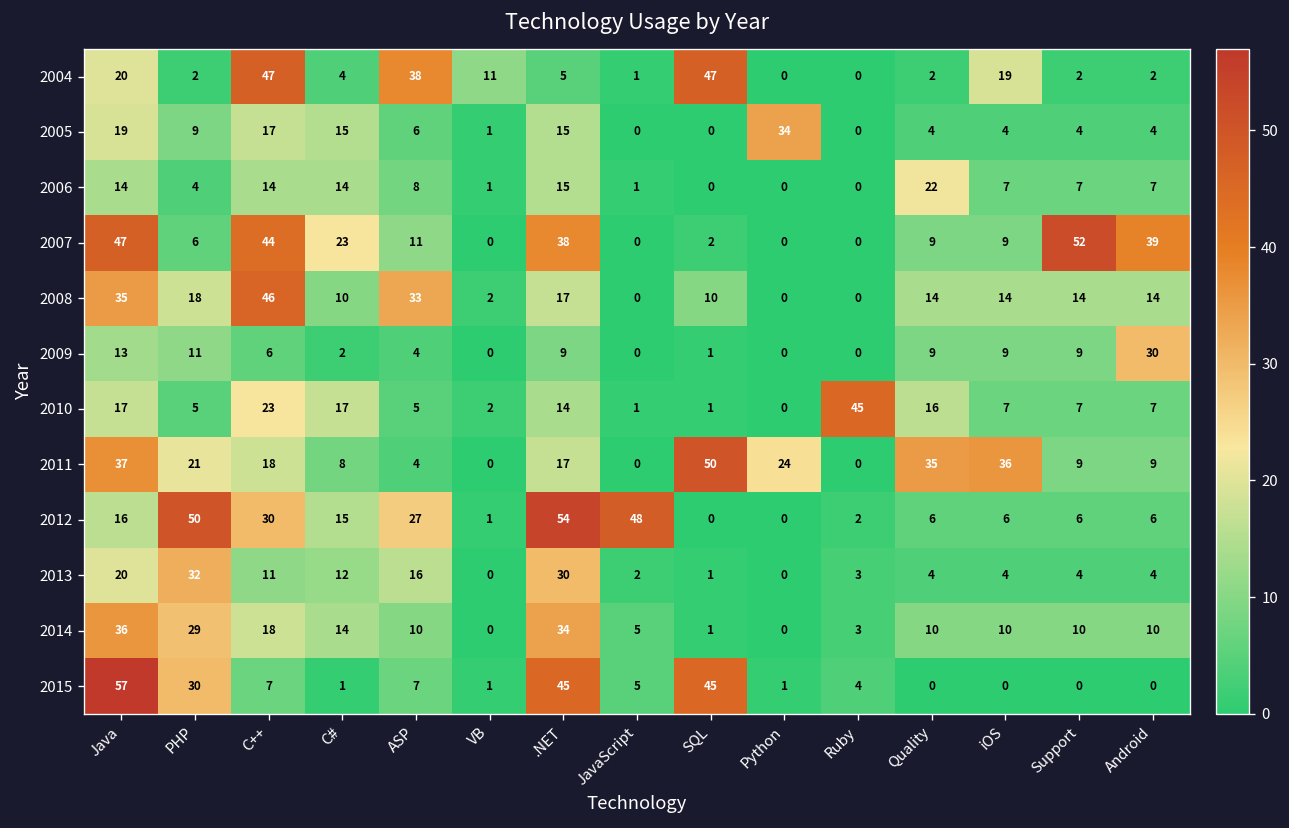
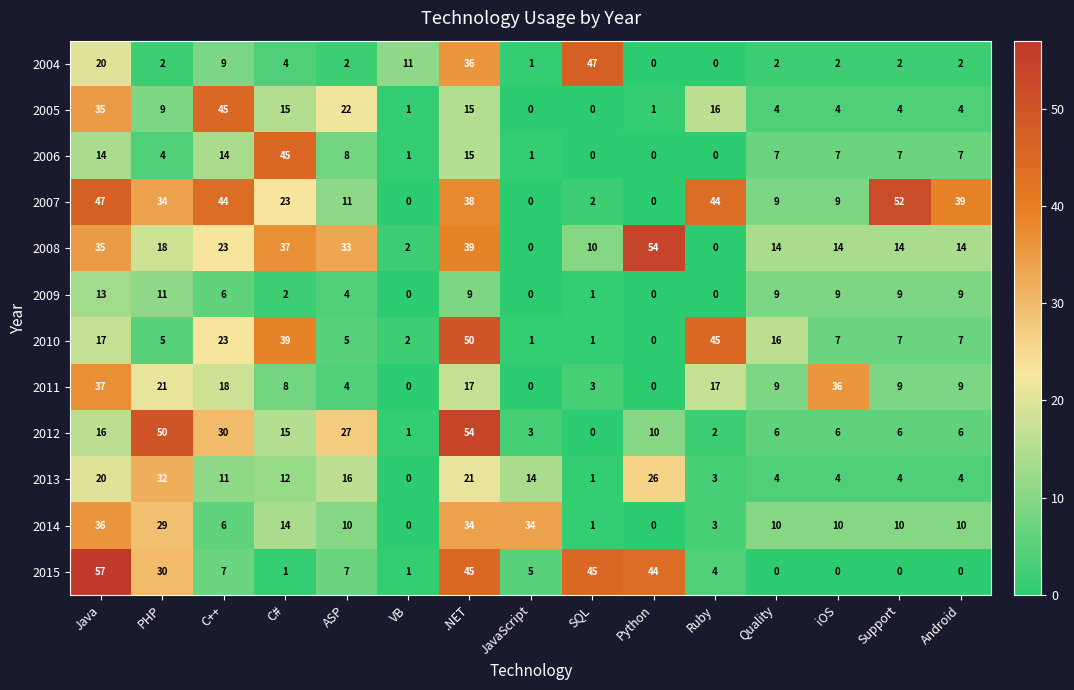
2004, C++: 47 -> 9
2004, ASP: 38 -> 2
2004, .NET: 5 -> 36
2004, iOS: 19 -> 2
2005, Java: 19 -> 35
2005, C++: 17 -> 45
2005, ASP: 6 -> 22
2005, Python: 34 -> 1
2005, Ruby: 0 -> 16
2006, C#: 14 -> 45
2006, Quality: 22 -> 7
2007, PHP: 6 -> 34
2007, Ruby: 0 -> 44
2008, C++: 46 -> 23
2008, C#: 10 -> 37
2008, .NET: 17 -> 39
2008, Python: 0 -> 54
2009, Android: 30 -> 9
2010, C#: 17 -> 39
2010, .NET: 14 -> 50
2011, SQL: 50 -> 3
2011, Python: 24 -> 0
2011, Ruby: 0 -> 17
2011, Quality: 35 -> 9
2012, JavaScript: 48 -> 3
2012, Python: 0 -> 10
2013, .NET: 30 -> 21
2013, JavaScript: 2 -> 14
2013, Python: 0 -> 26
2014, C++: 18 -> 6
2014, JavaScript: 5 -> 34
2015, Python: 1 -> 44
